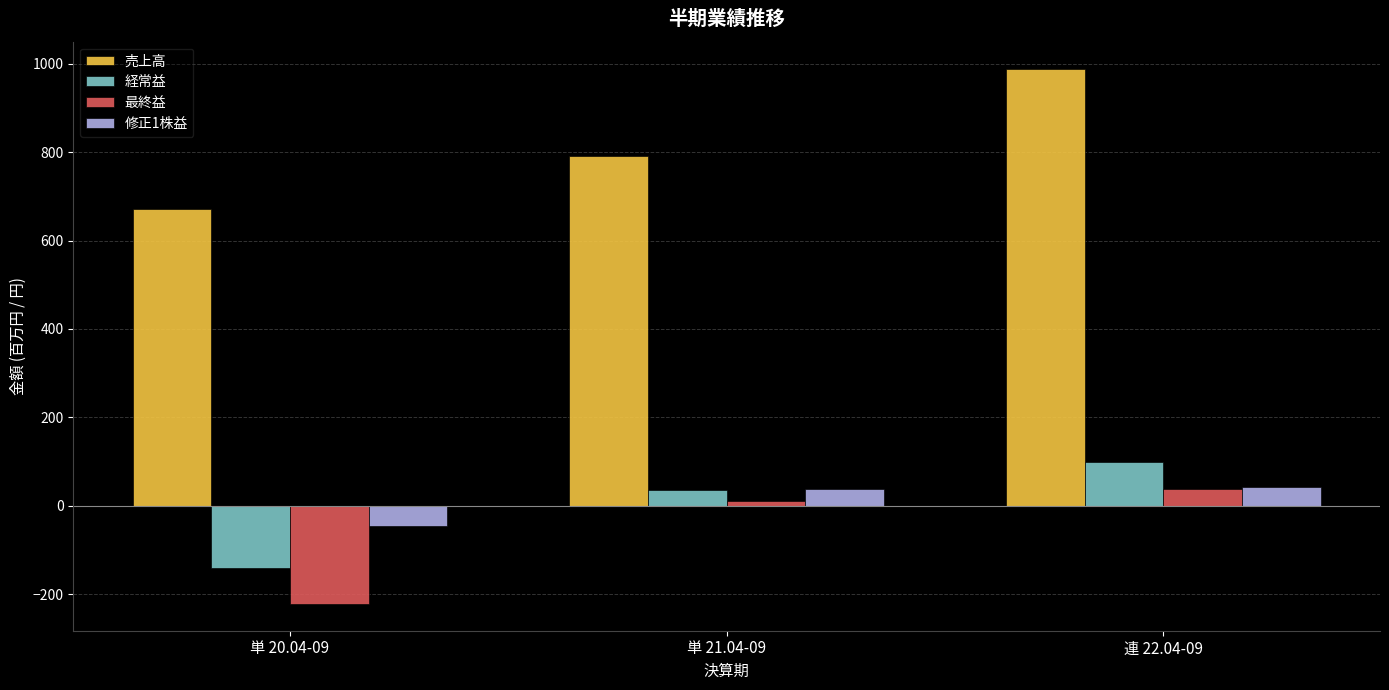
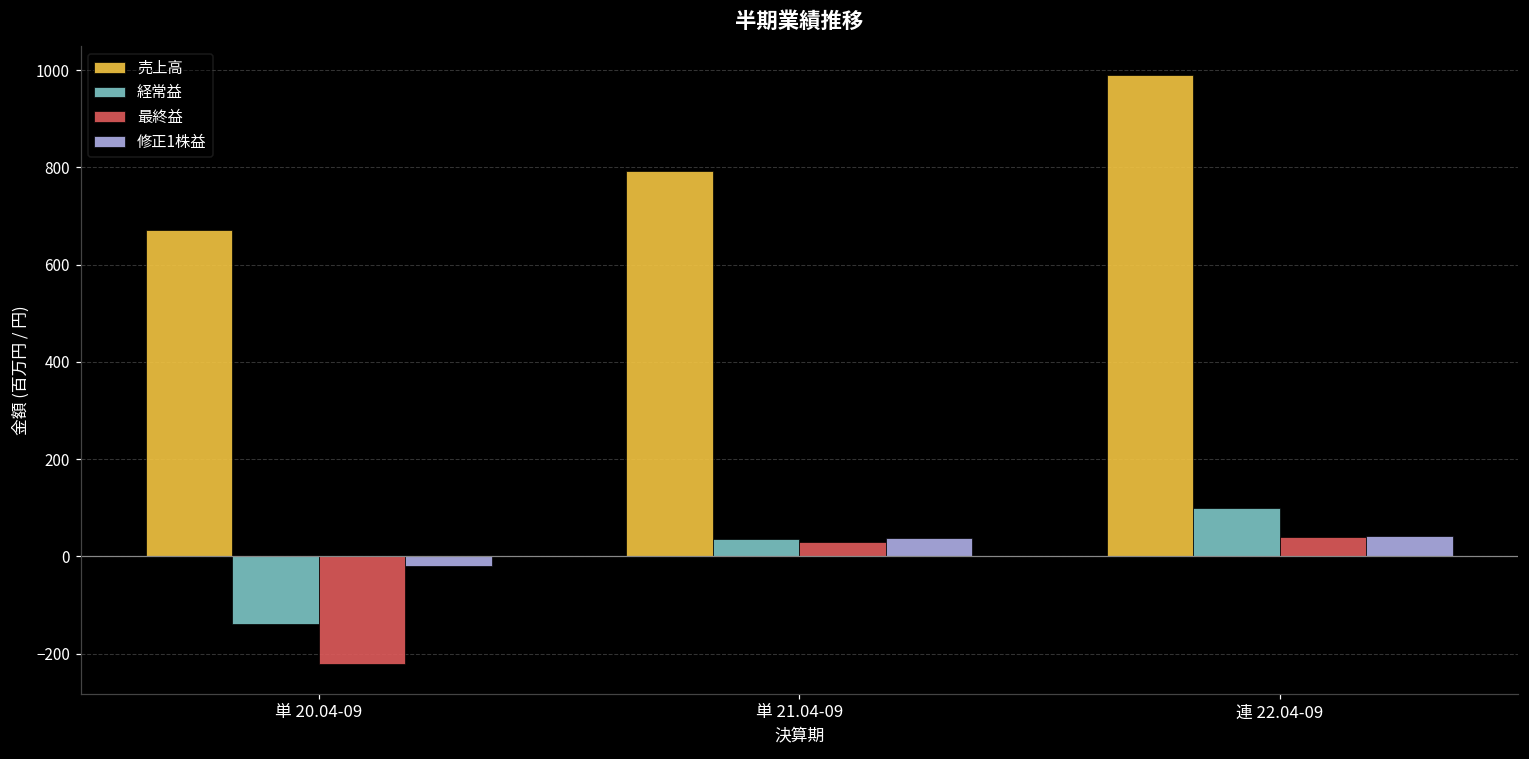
修正1株益, 単 20.04-09: -50 -> -20
最終益, 単 21.04-09: 10 -> 30
